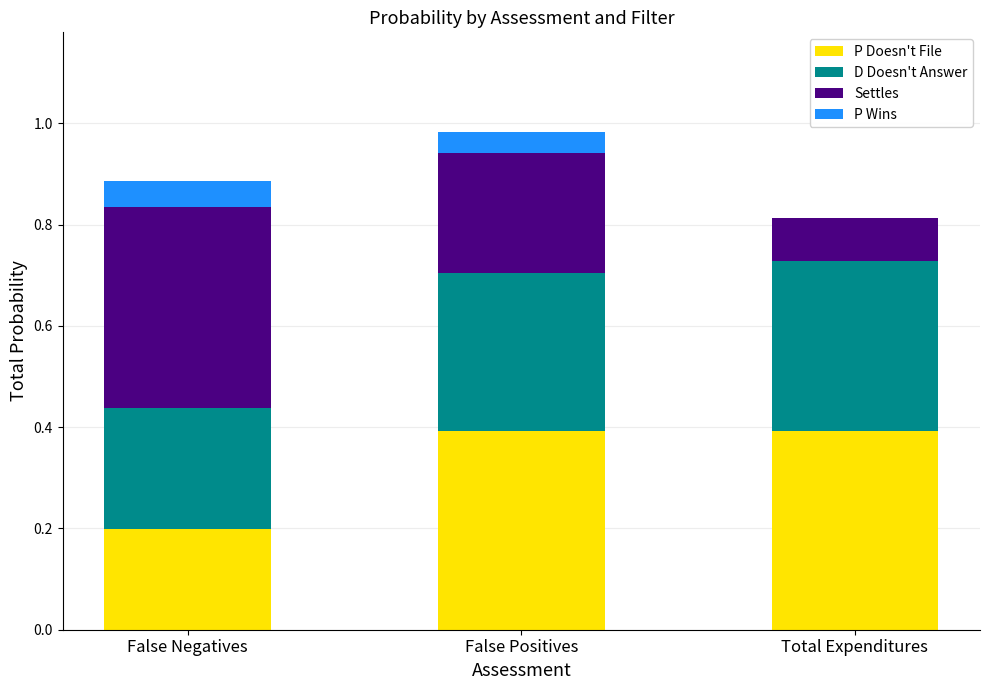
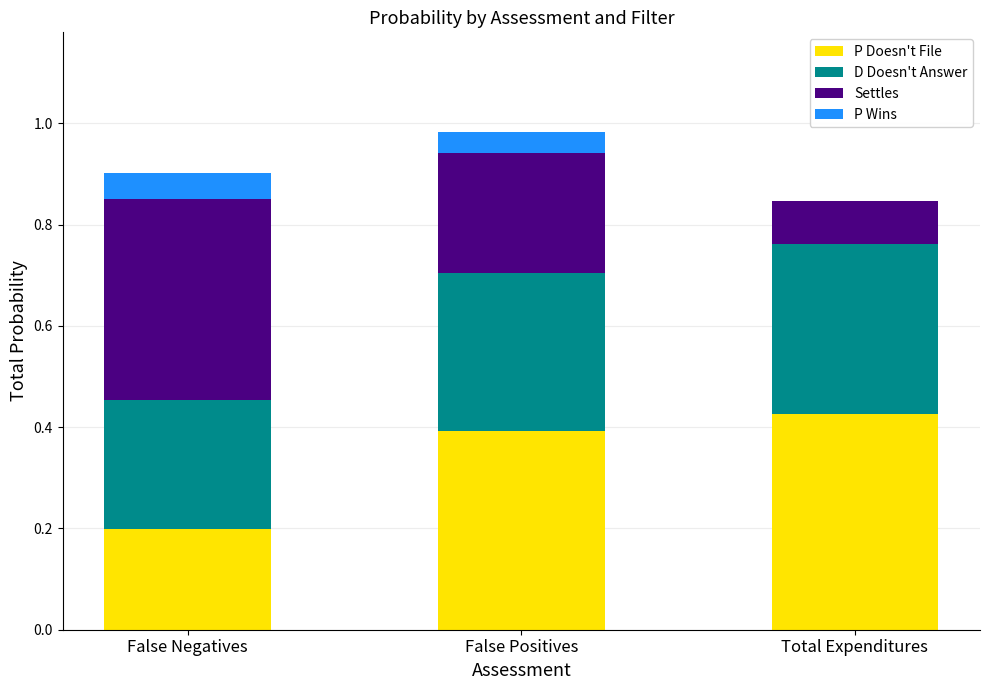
D Doesn't Answer, False Negatives: 0.24 -> 0.25
P Doesn't File, Total Expenditures: 0.39 -> 0.43
